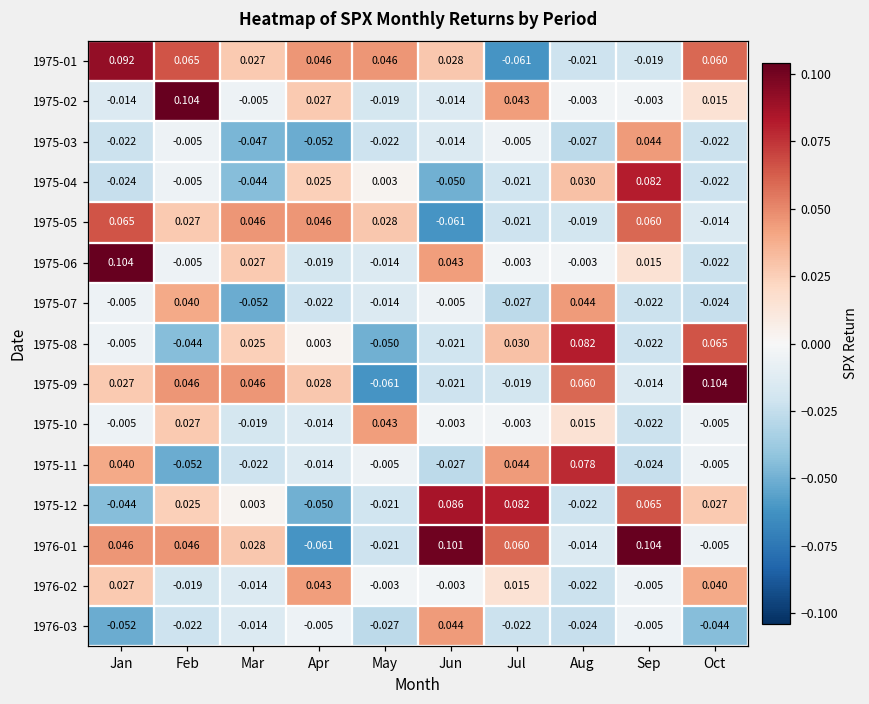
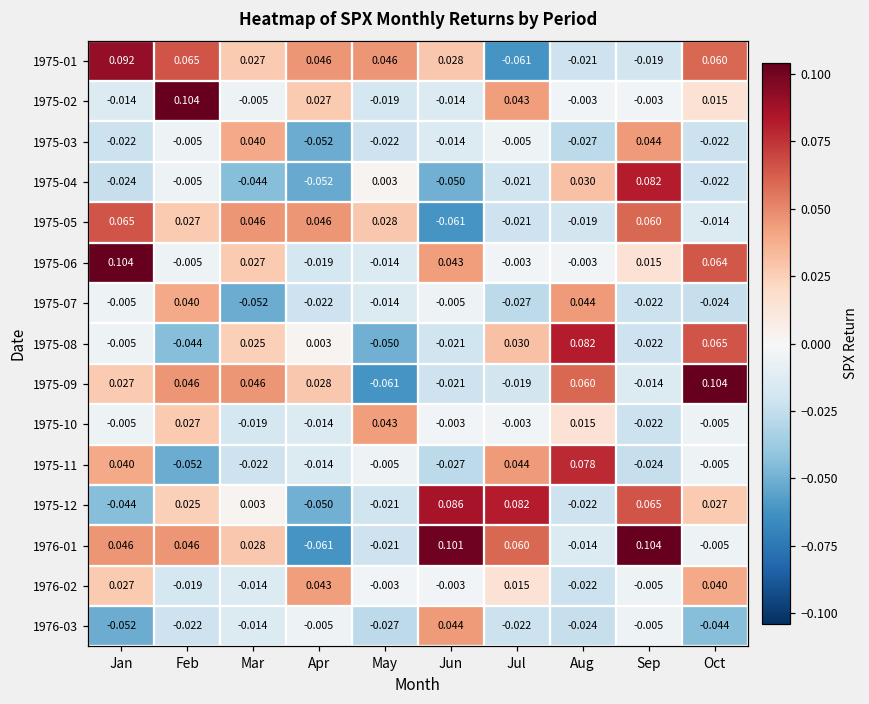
1975-03, Mar: -0.047 -> 0.040
1975-04, Apr: 0.025 -> -0.052
1975-06, Oct: -0.022 -> 0.064
